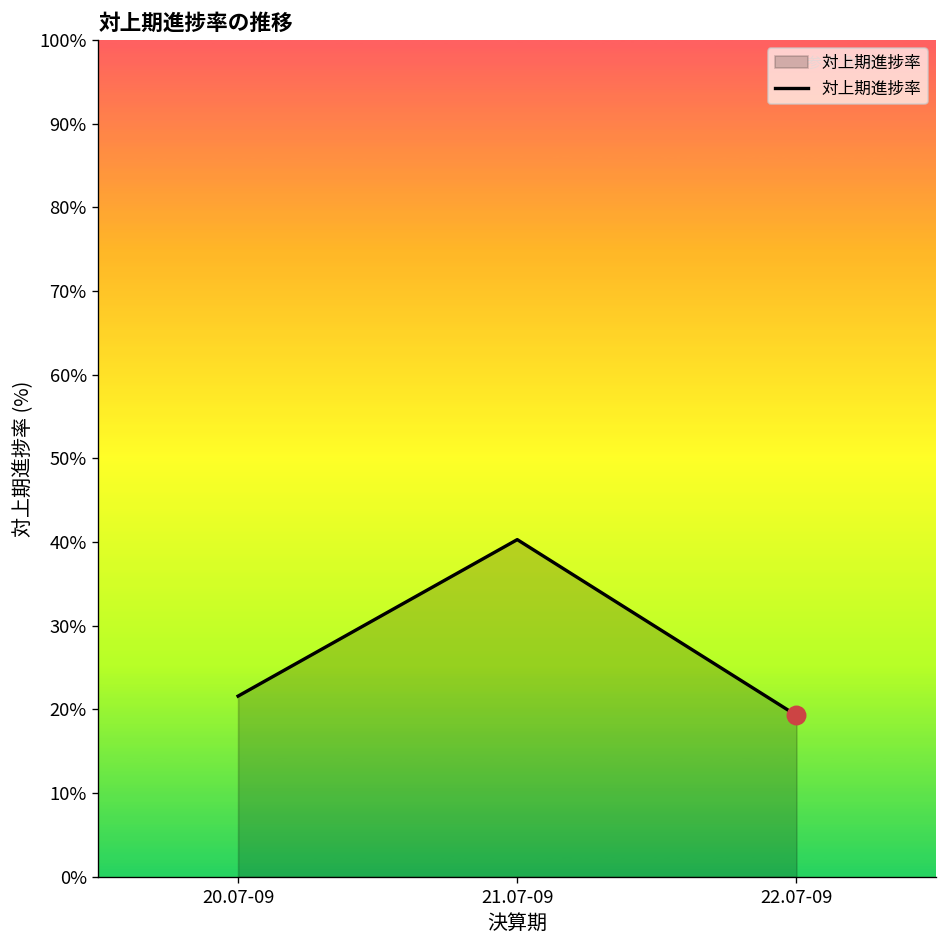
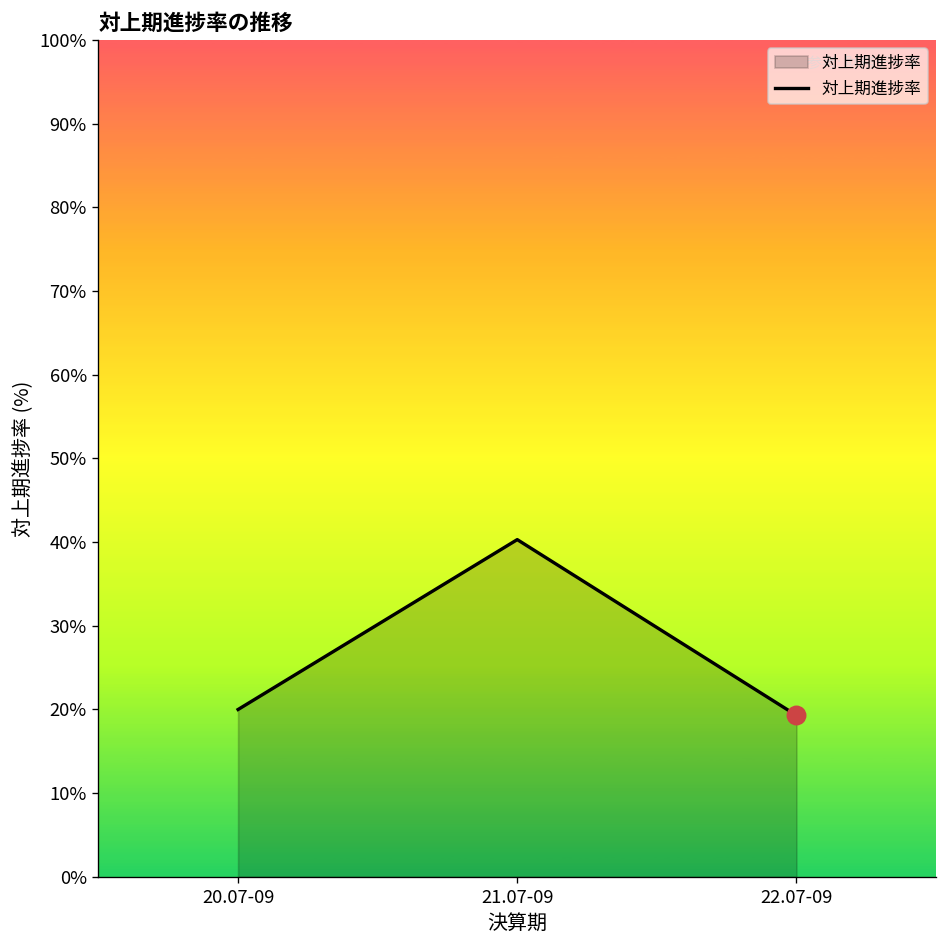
対上期進捗率, 20.07-09: 22% -> 20%
